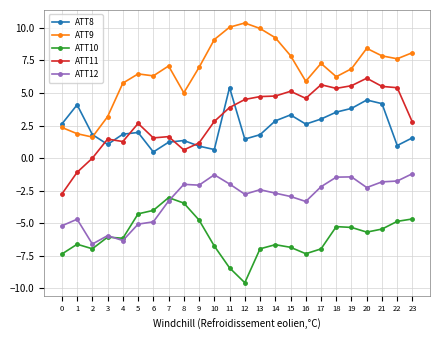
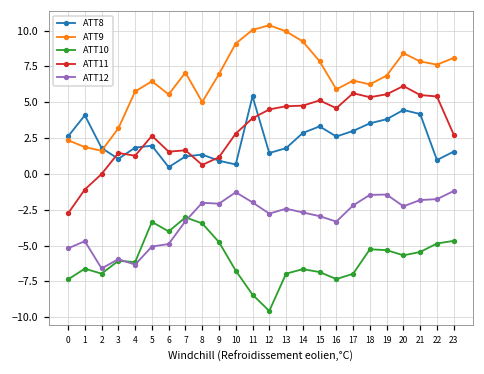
ATT10, 5: -4.3 -> -3.3
ATT9, 6: 6.3 -> 5.5
ATT9, 17: 7.3 -> 6.5
